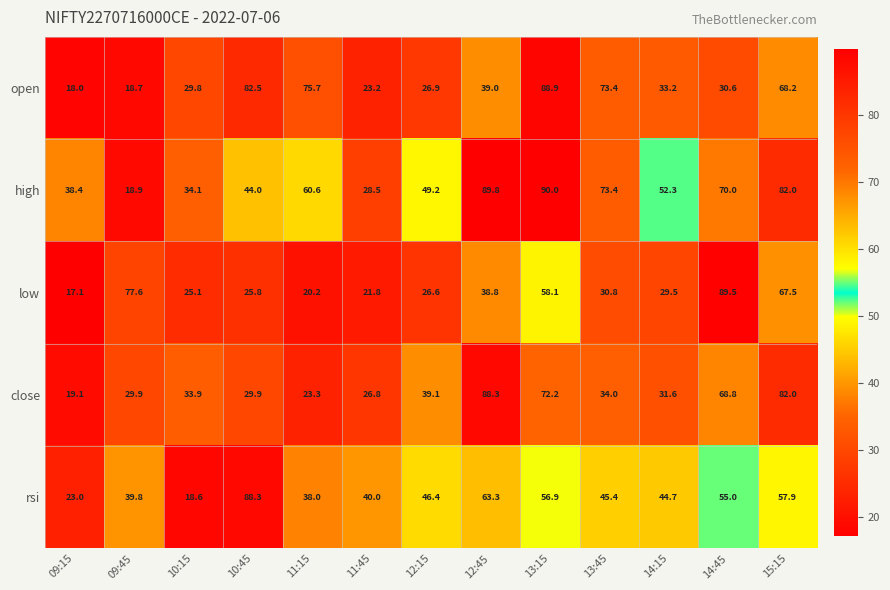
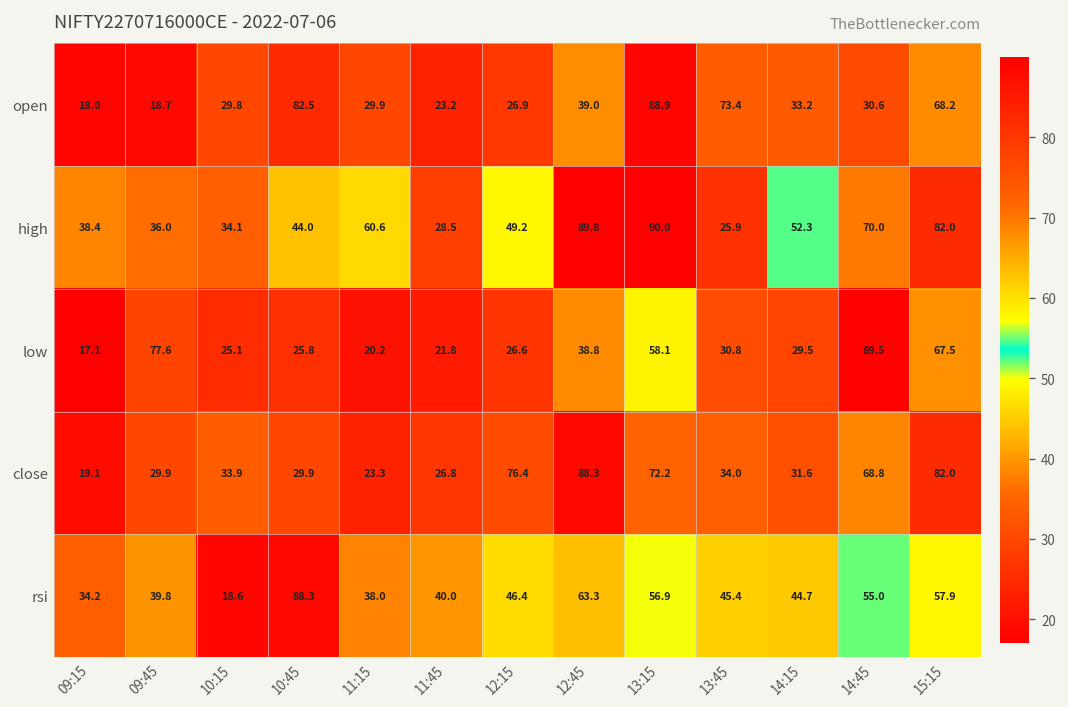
open, 11:15: 75.7 -> 29.9
high, 09:45: 18.9 -> 36.0
high, 13:45: 73.4 -> 25.9
close, 12:15: 39.1 -> 76.4
rsi, 09:15: 23.0 -> 34.2
